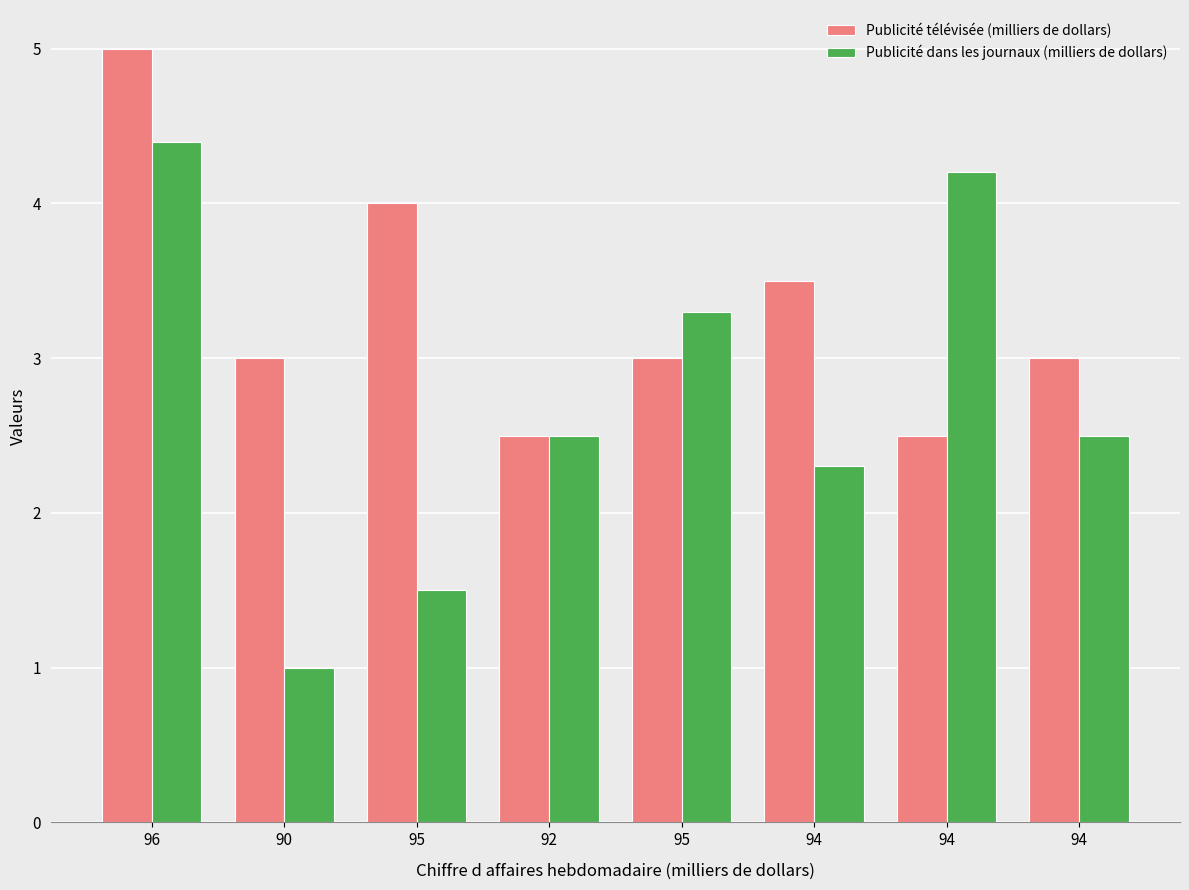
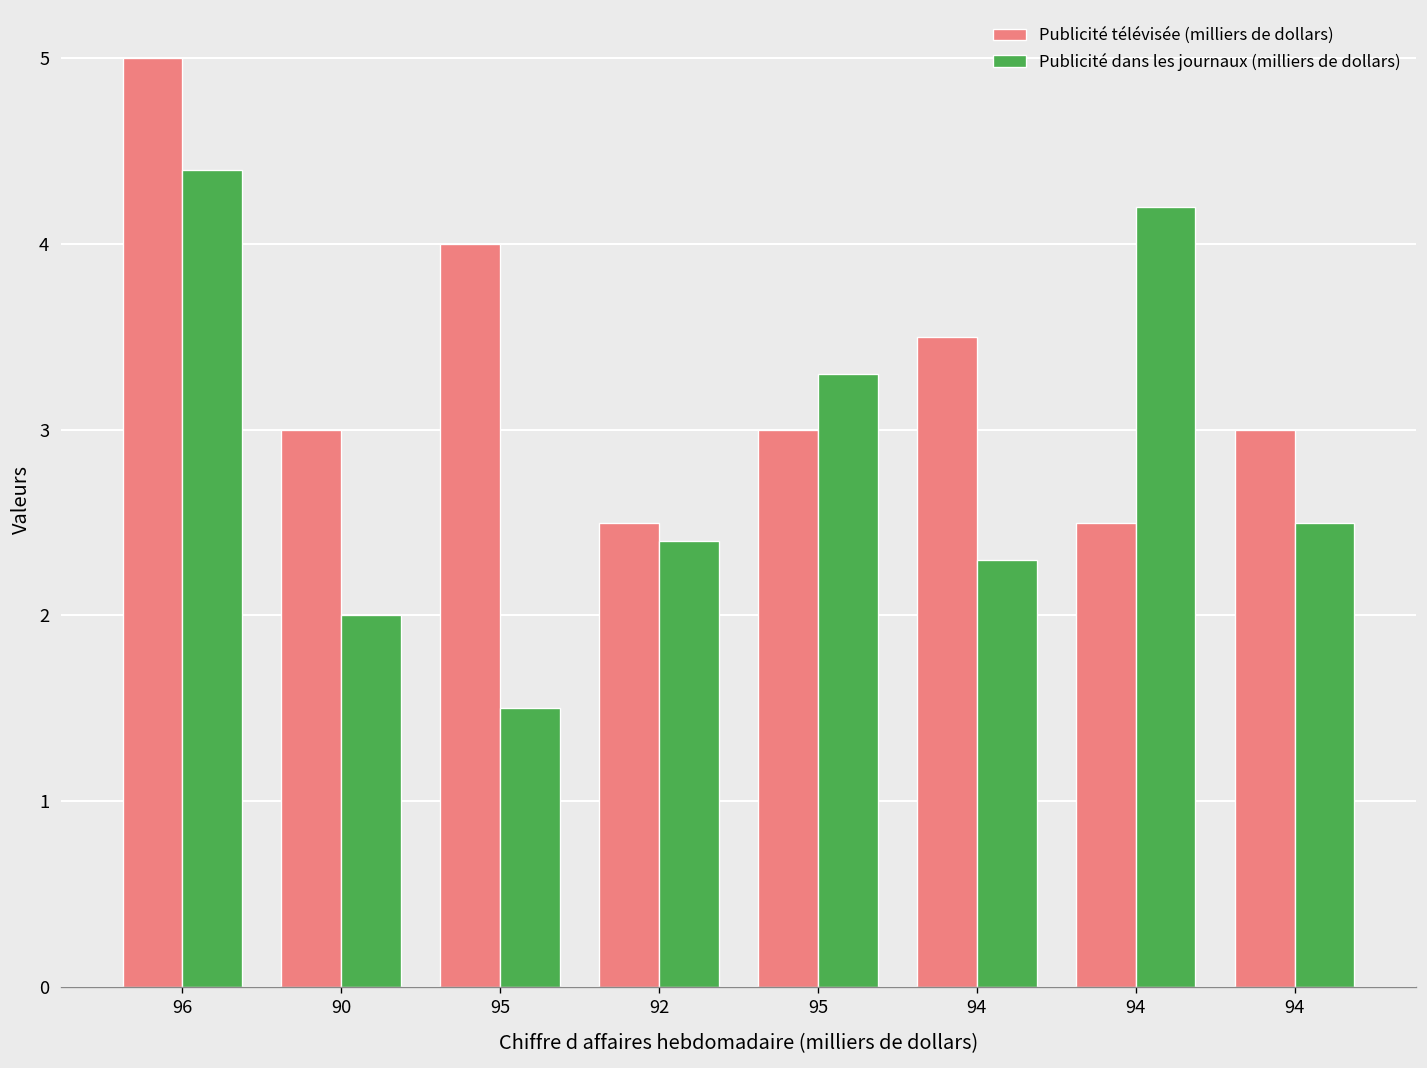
Publicité dans les journaux (milliers de dollars), 90: 1 -> 2
Publicité dans les journaux (milliers de dollars), 92: 2.5 -> 2.4
